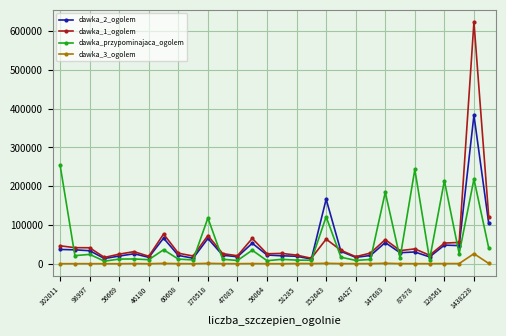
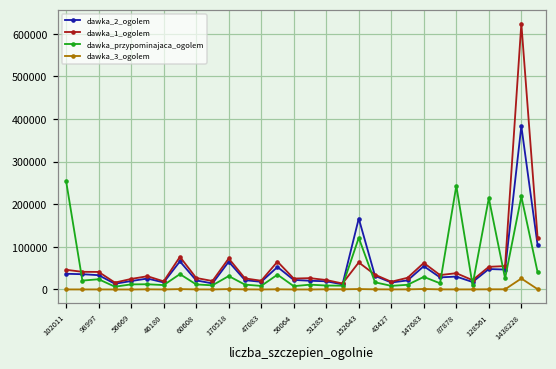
dawka_przypominajaca_ogolem, 170518: 120000 -> 30000
dawka_przypominajaca_ogolem, 147683: 180000 -> 30000
